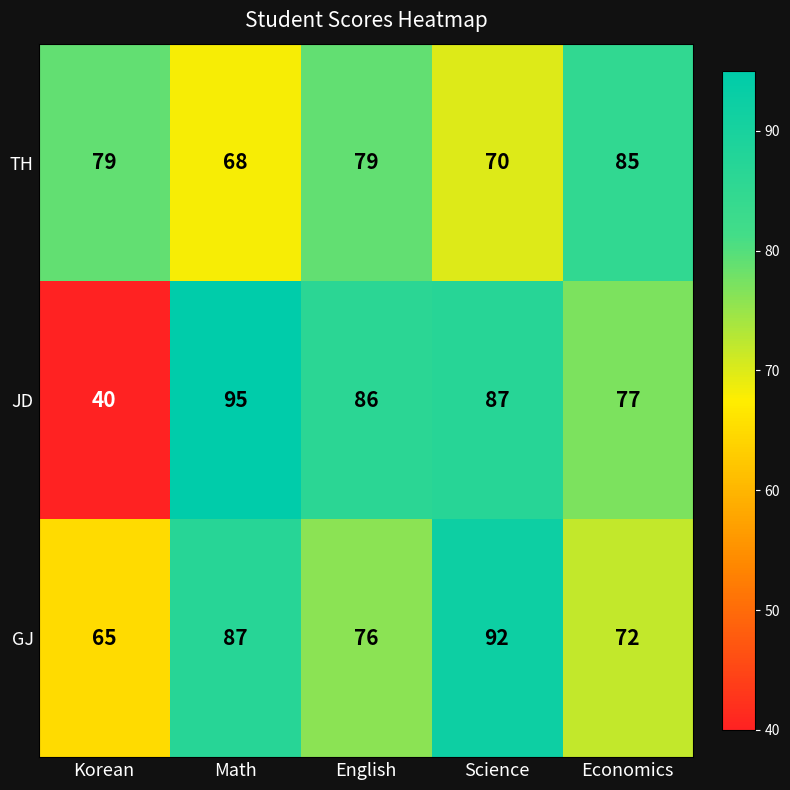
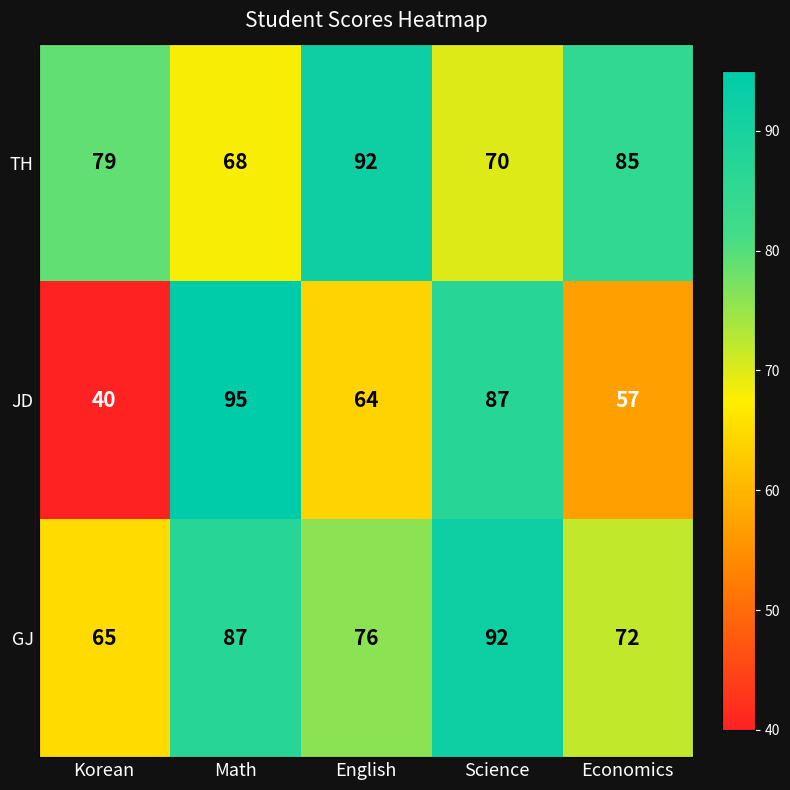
TH, English: 79 -> 92
JD, English: 86 -> 64
JD, Economics: 77 -> 57
